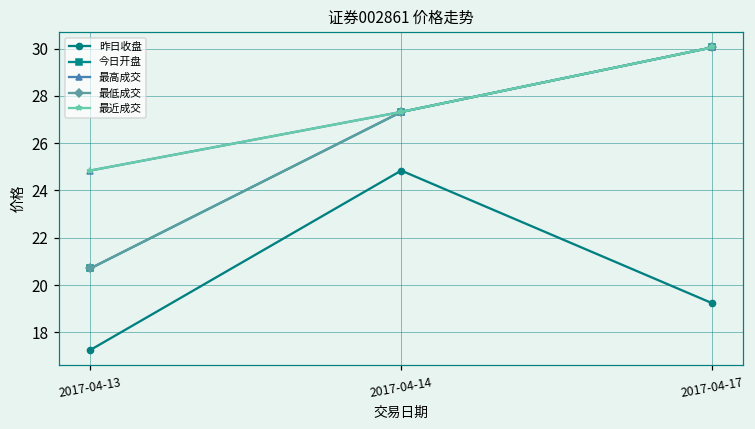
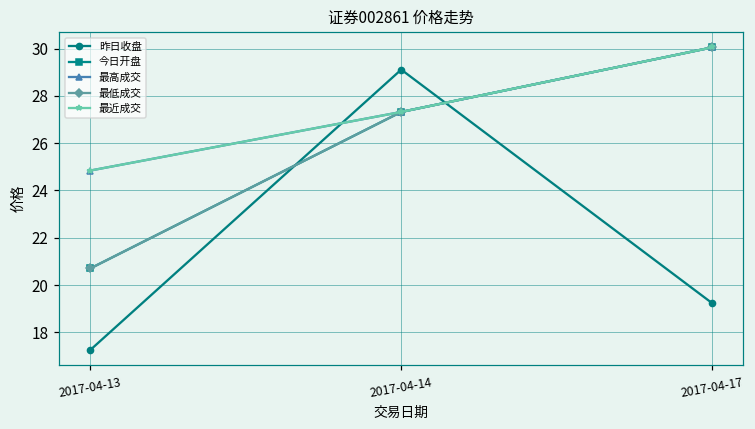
昨日收盘, 2017-04-14: 24.8 -> 29.1
